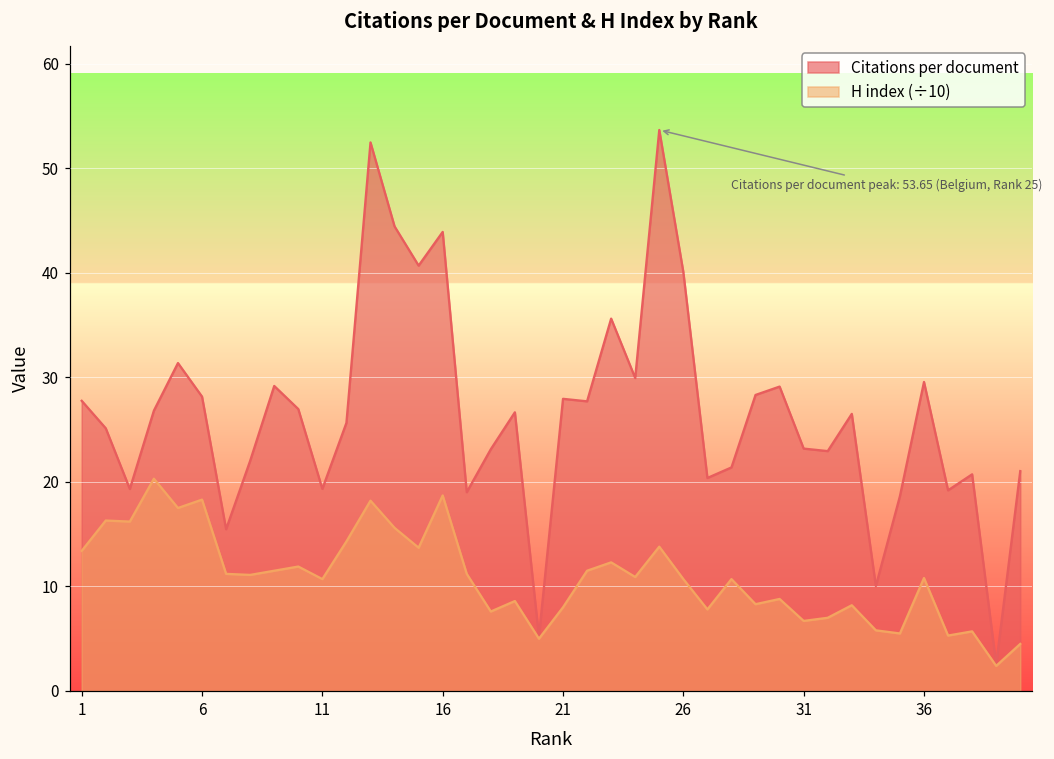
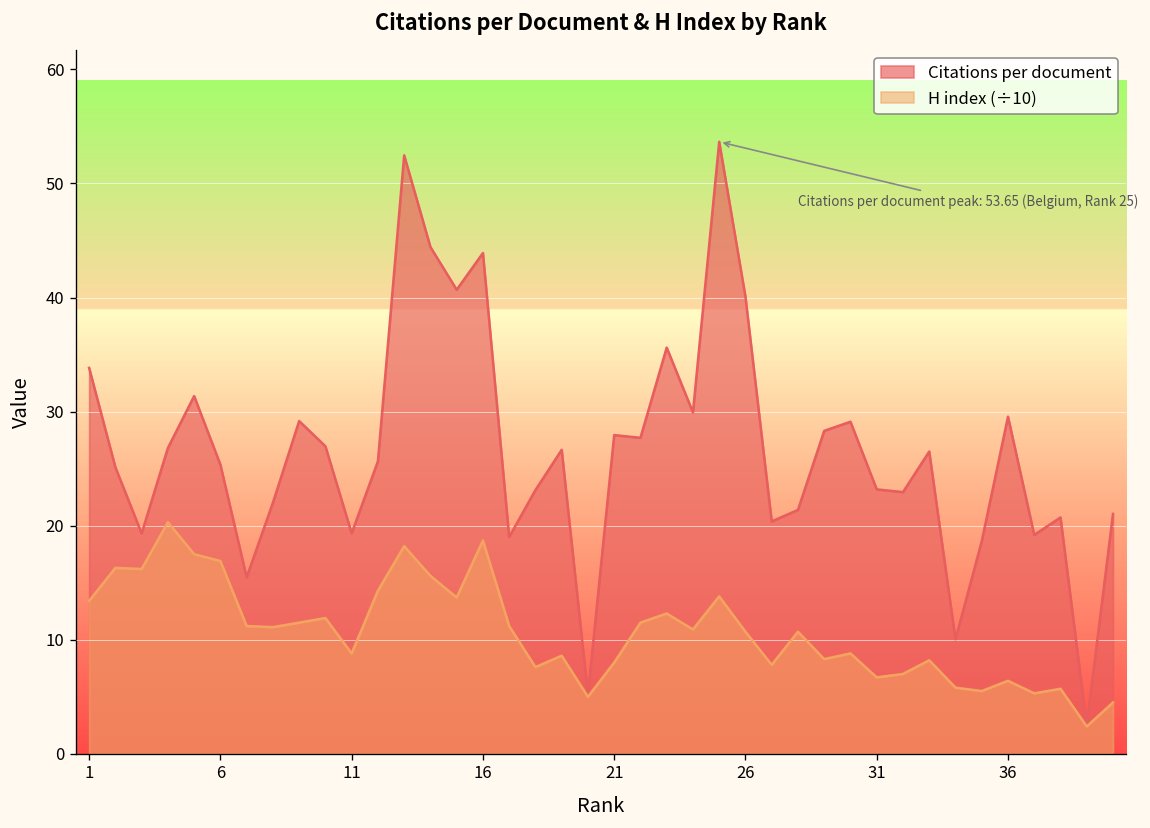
Citations per document, 1: 28 -> 34
Citations per document, 6: 28 -> 25
H index (÷10), 6: 18 -> 17
H index (÷10), 11: 11 -> 9
H index (÷10), 36: 11 -> 6
